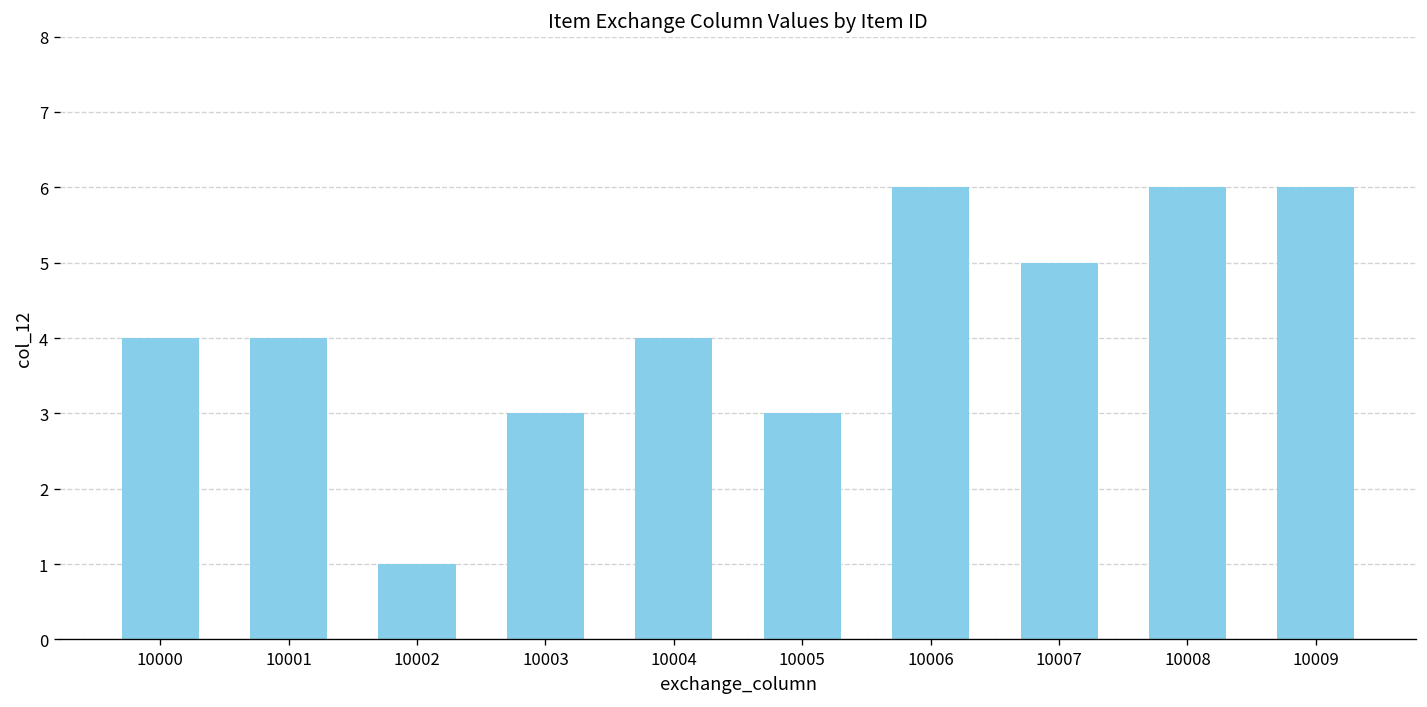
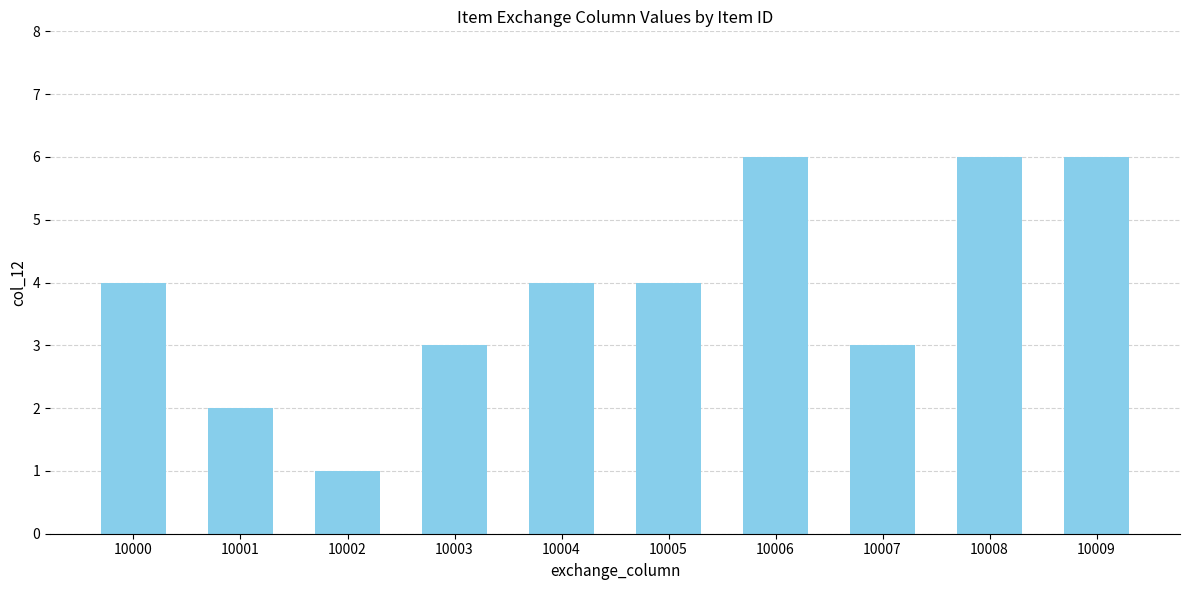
10001: 4 -> 2
10005: 3 -> 4
10007: 5 -> 3
